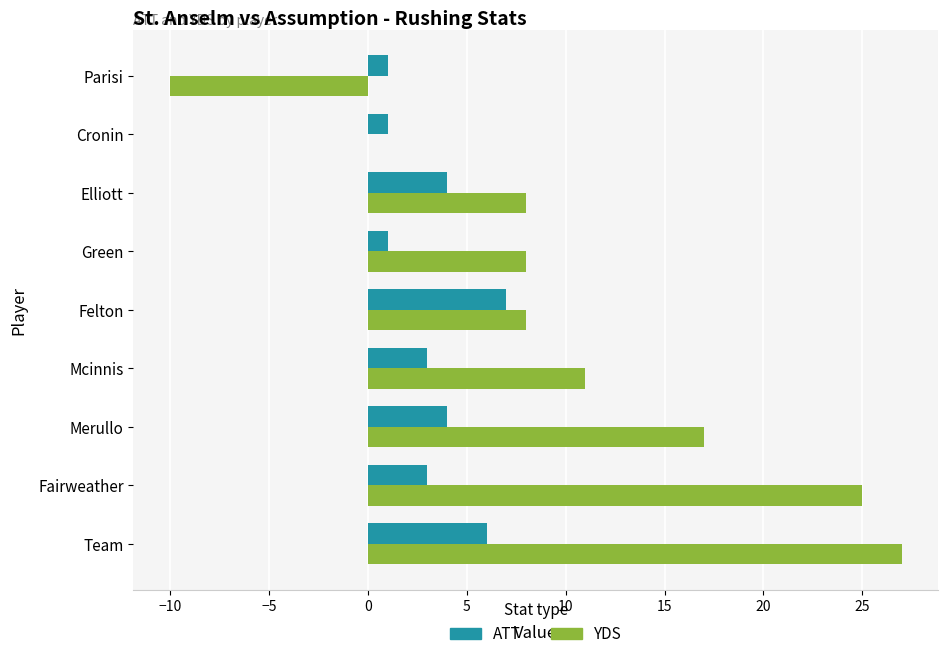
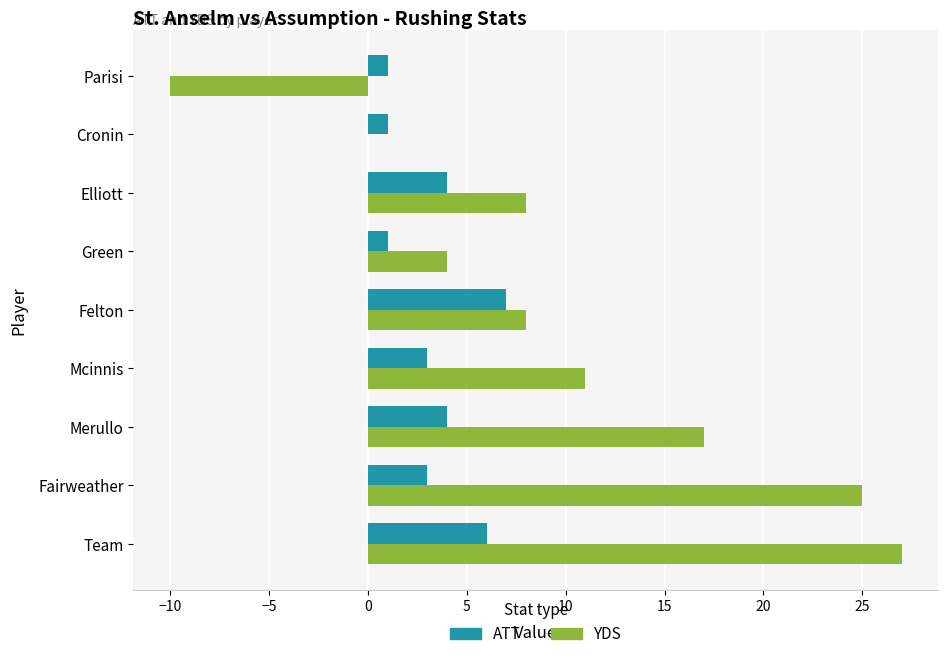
YDS, Green: 8 -> 4
